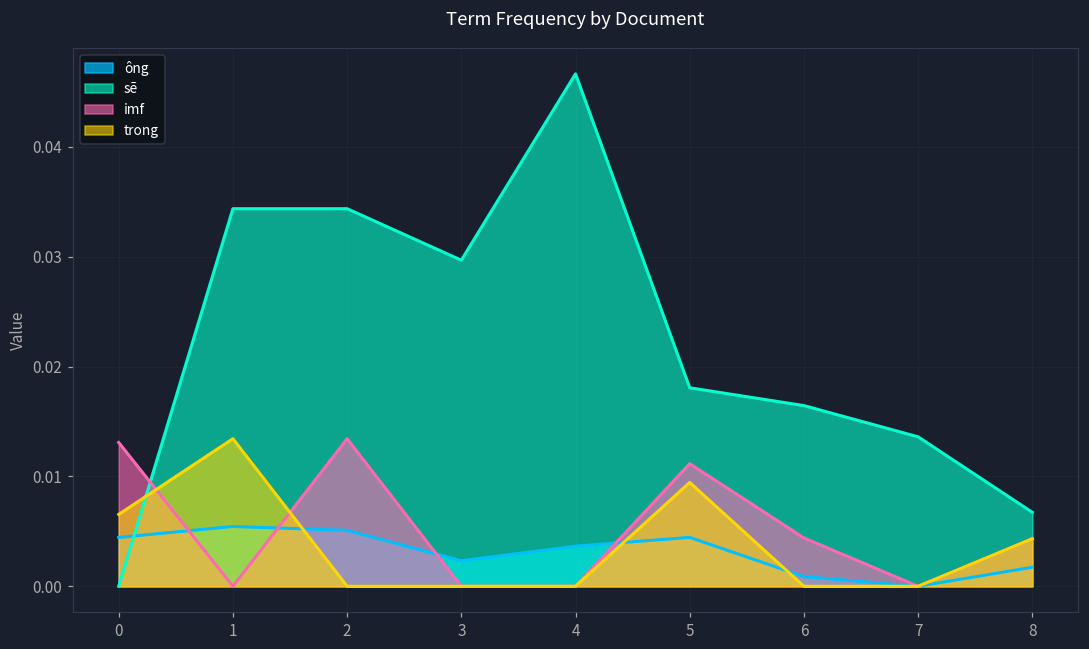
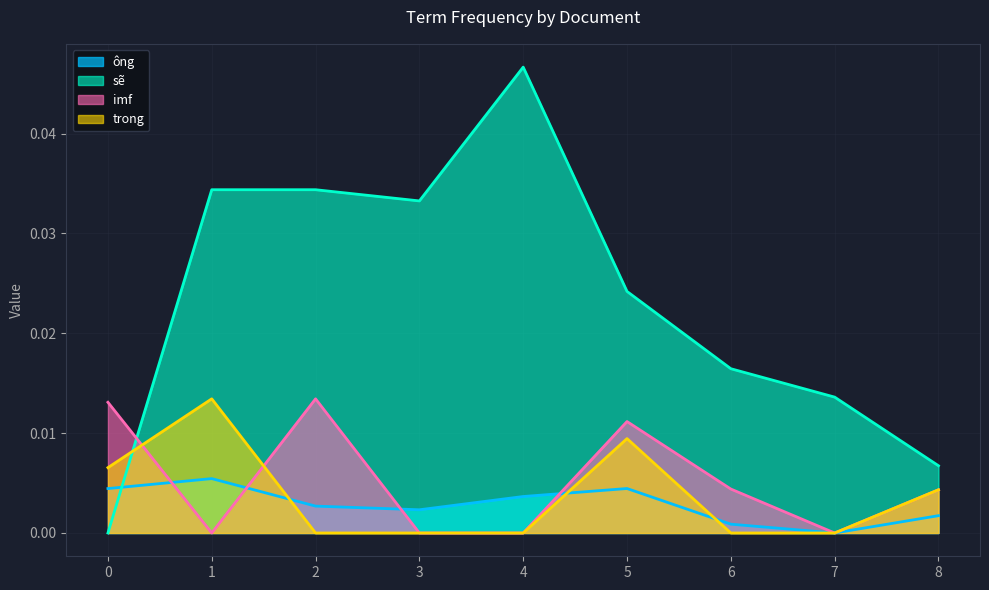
ông, 2: 0.005 -> 0.003
sẽ, 3: 0.030 -> 0.033
sẽ, 5: 0.018 -> 0.024
